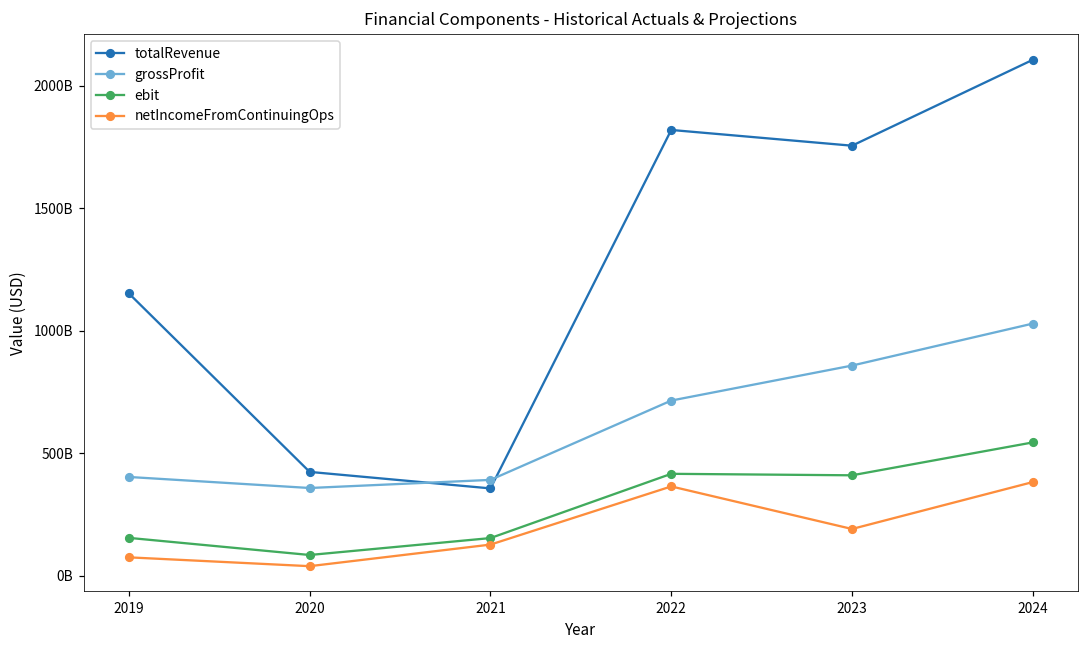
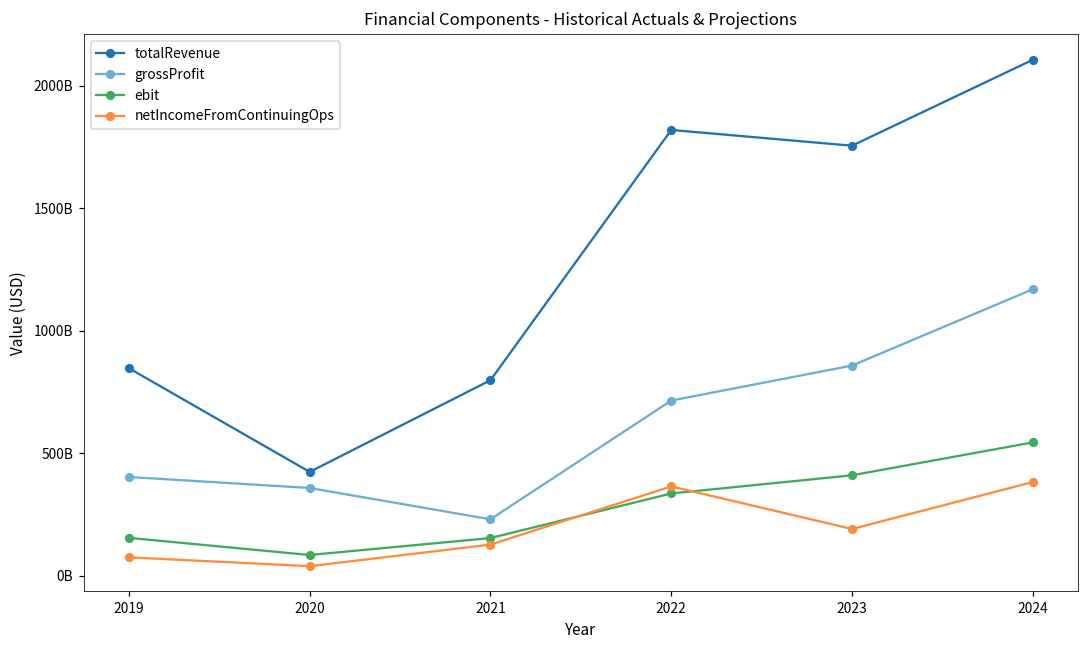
totalRevenue, 2019: 1150000000000 -> 850000000000
totalRevenue, 2021: 360000000000 -> 800000000000
grossProfit, 2021: 390000000000 -> 230000000000
ebit, 2022: 420000000000 -> 340000000000
grossProfit, 2024: 1030000000000 -> 1170000000000
